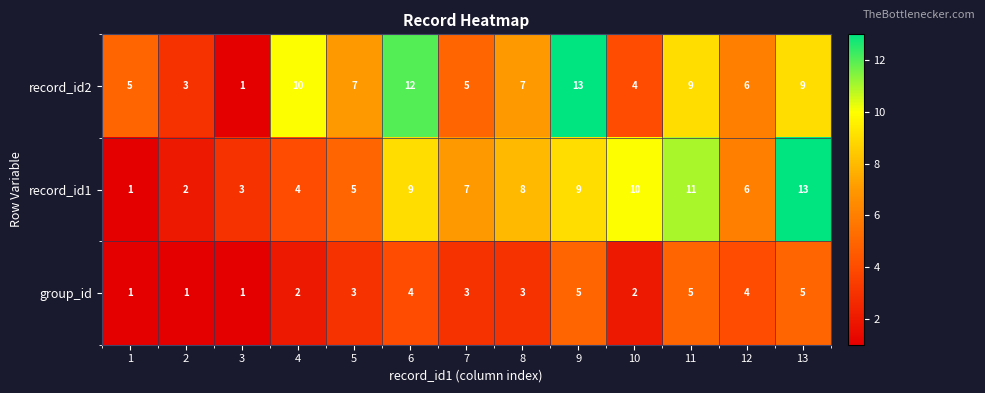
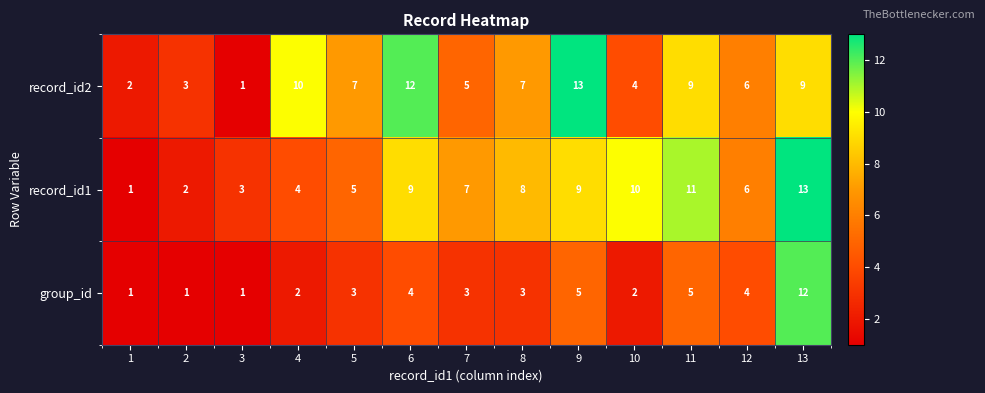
record_id2, 1: 5 -> 2
group_id, 13: 5 -> 12
